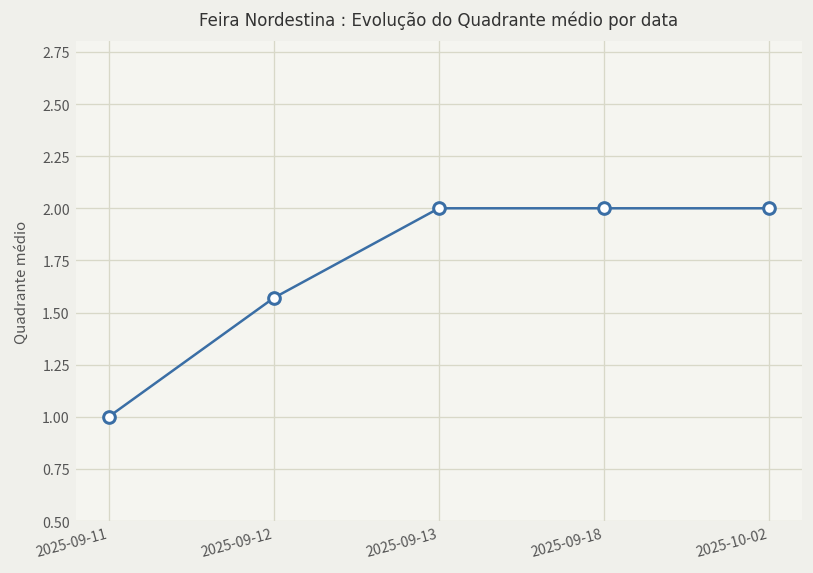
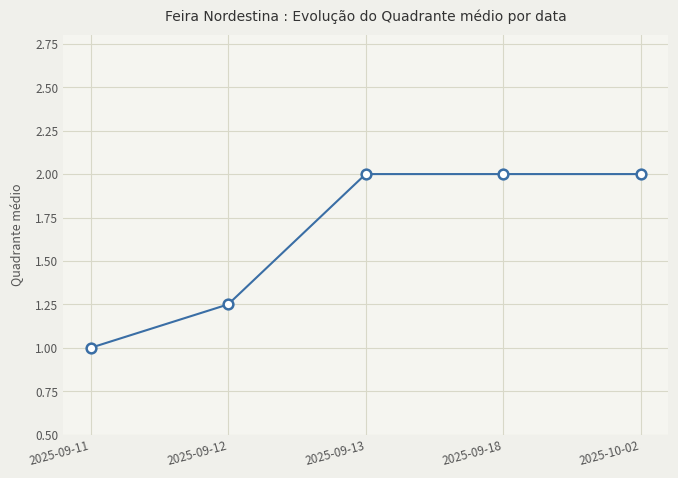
2025-09-12: 1.57 -> 1.25
